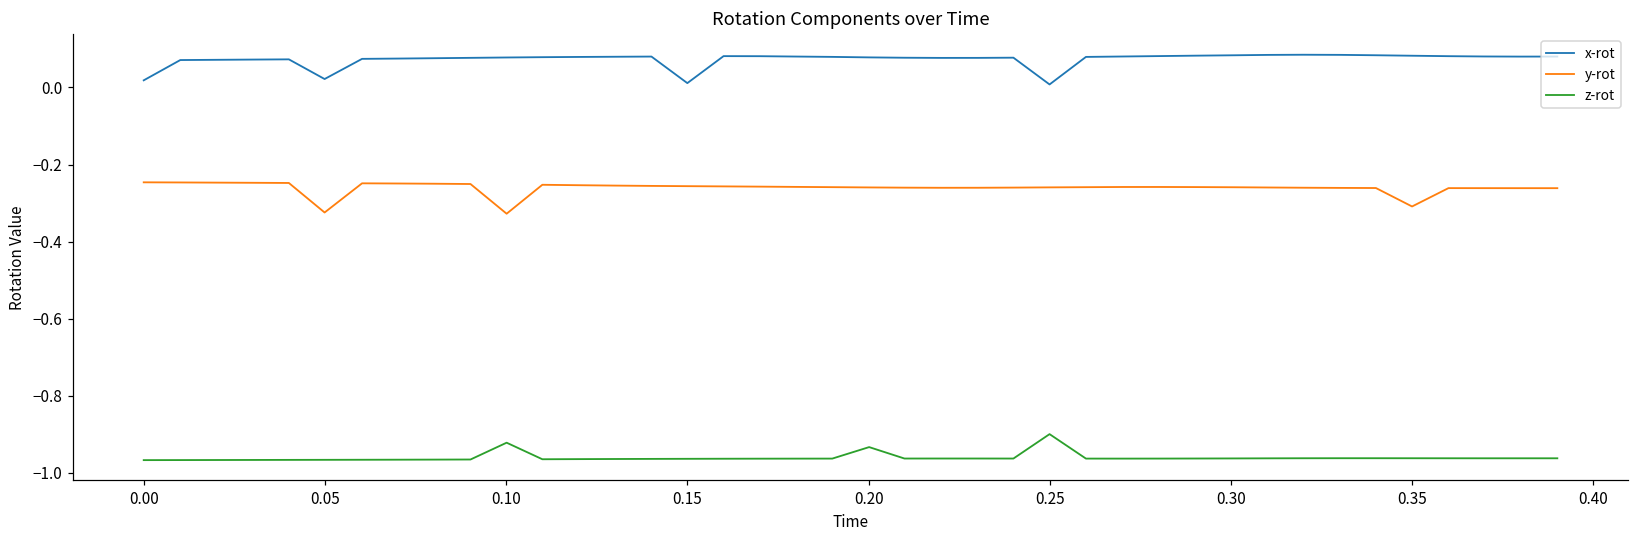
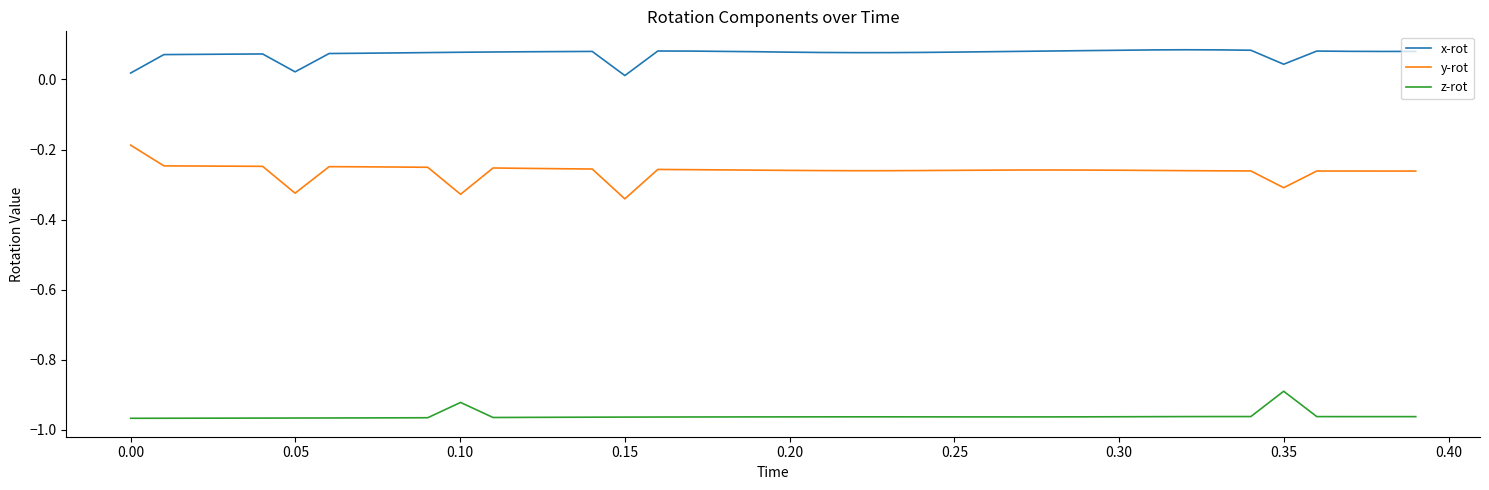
y-rot, 0.00: -0.25 -> -0.19
y-rot, 0.15: -0.26 -> -0.34
z-rot, 0.20: -0.93 -> -0.96
x-rot, 0.25: 0.01 -> 0.08
z-rot, 0.25: -0.90 -> -0.96
x-rot, 0.35: 0.08 -> 0.04
z-rot, 0.35: -0.96 -> -0.89
